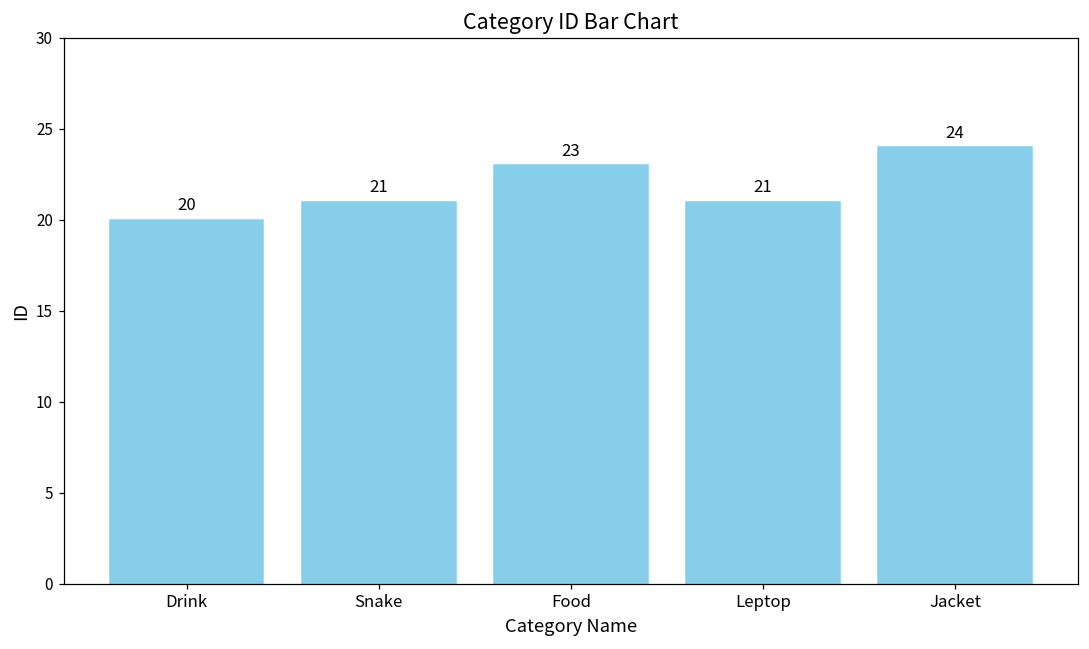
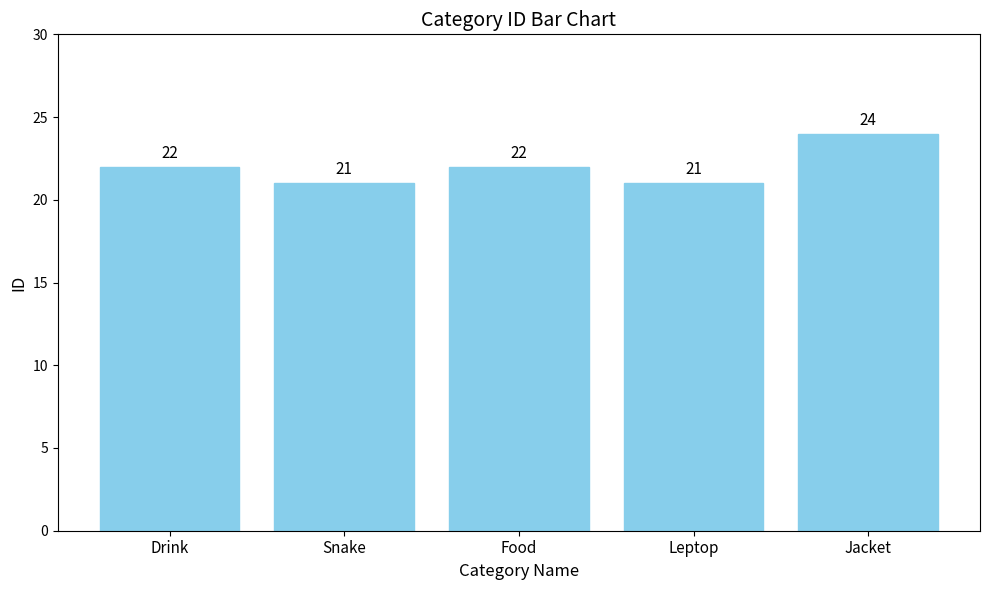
Drink: 20 -> 22
Food: 23 -> 22
